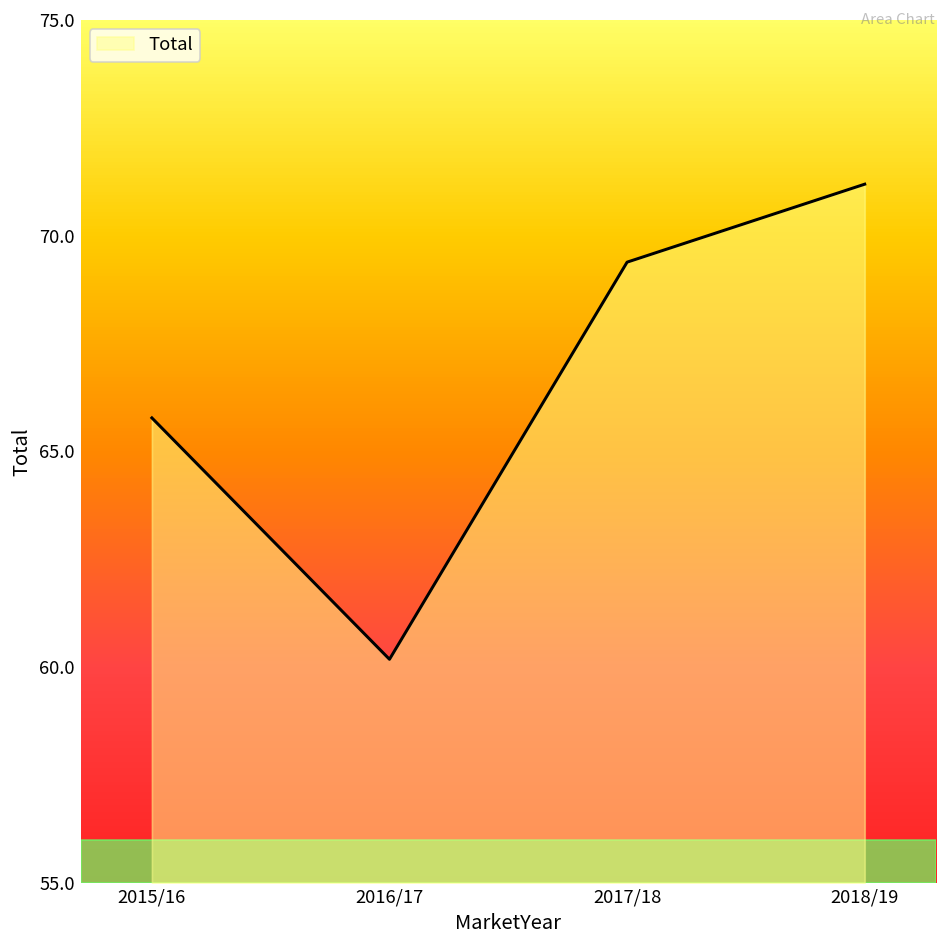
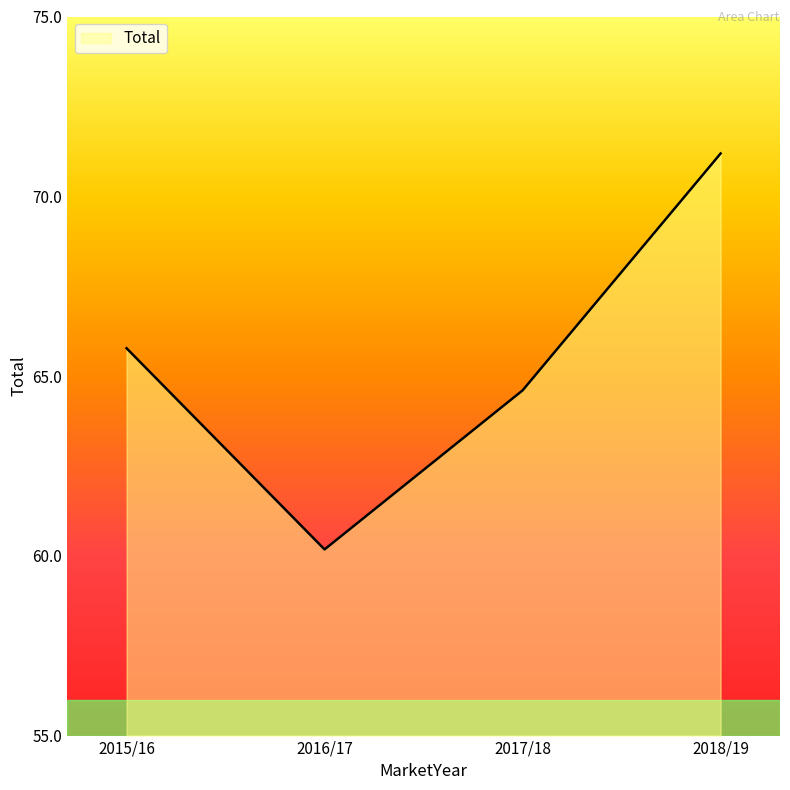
2017/18: 69.4 -> 64.6
